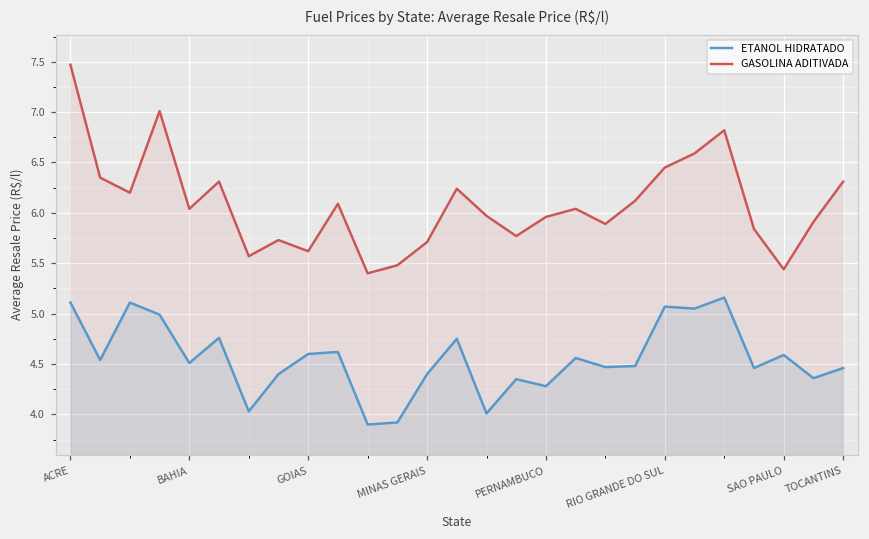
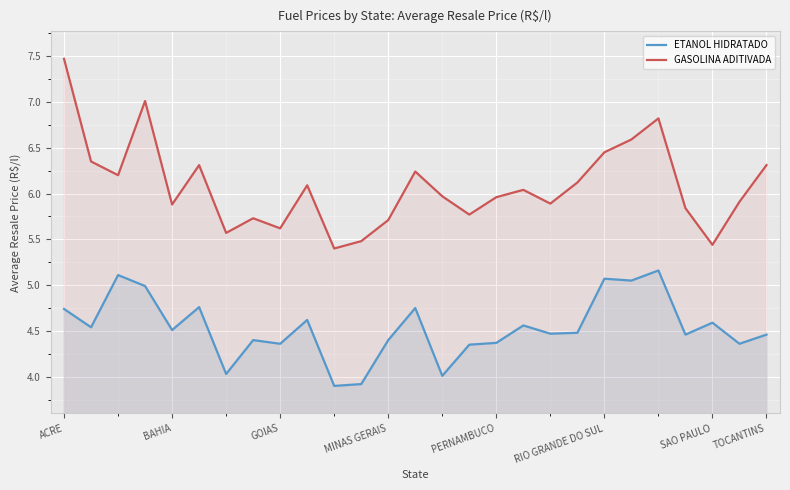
ETANOL HIDRATADO, ACRE: 5.1 -> 4.7
GASOLINA ADITIVADA, BAHIA: 6.0 -> 5.9
ETANOL HIDRATADO, GOIAS: 4.6 -> 4.4
ETANOL HIDRATADO, PERNAMBUCO: 4.3 -> 4.4
